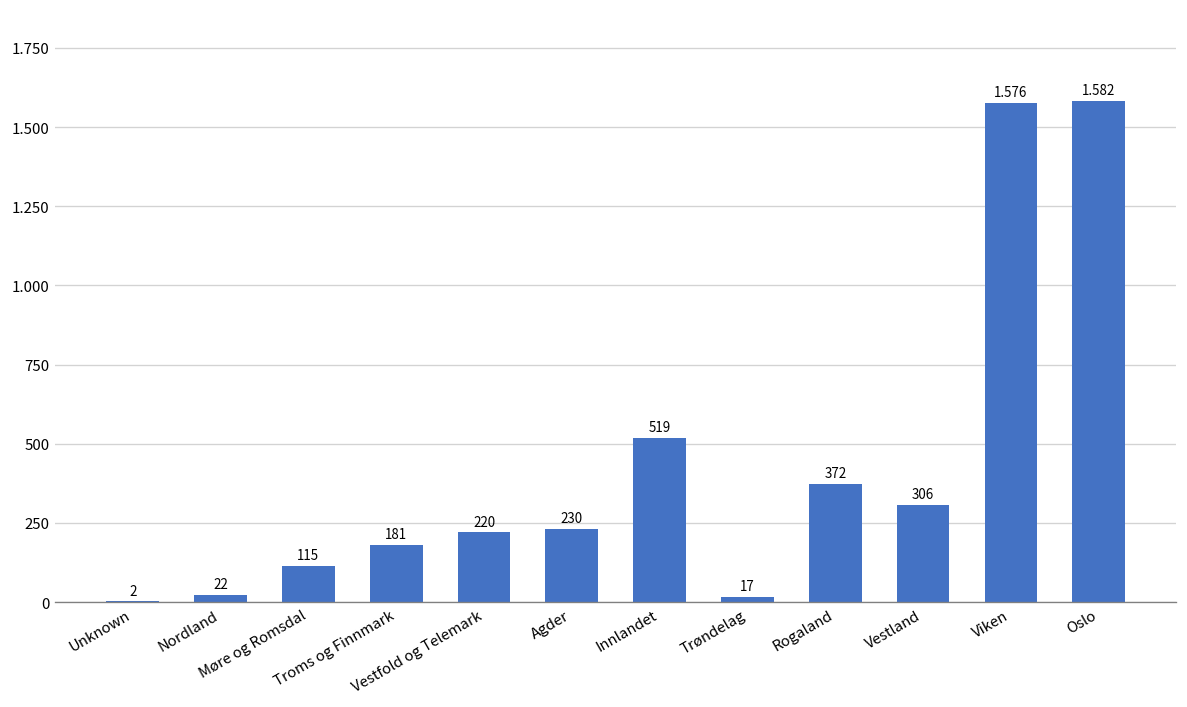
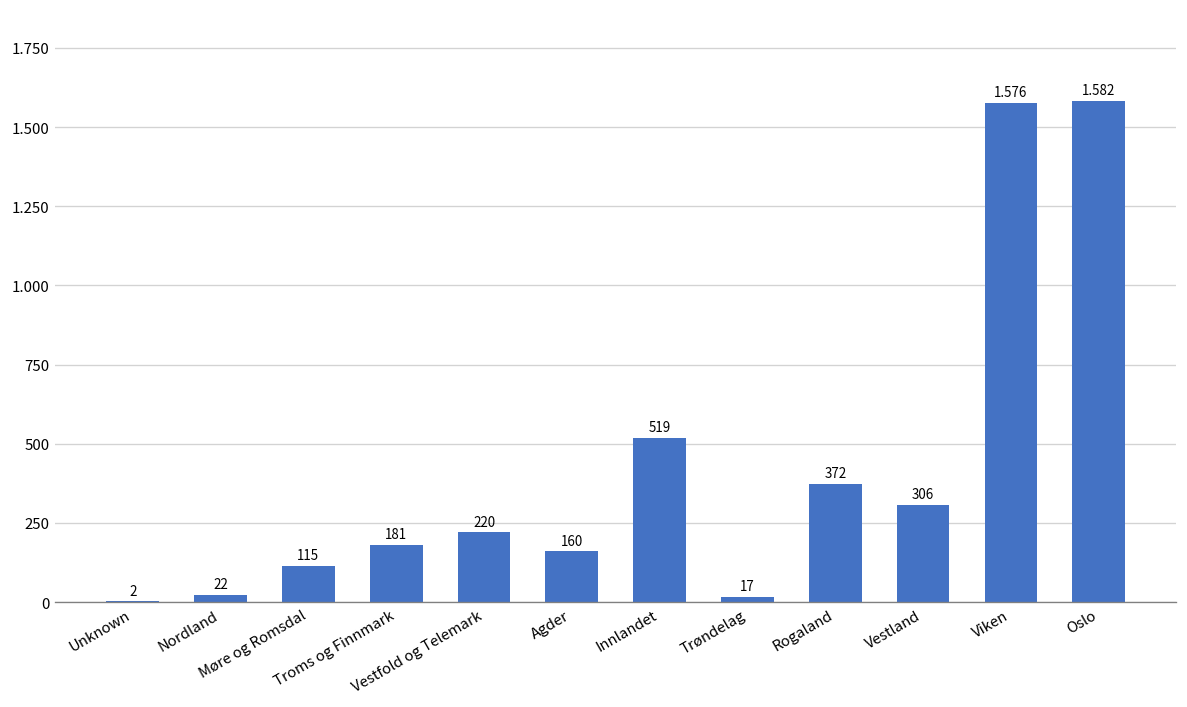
Agder: 230 -> 160
